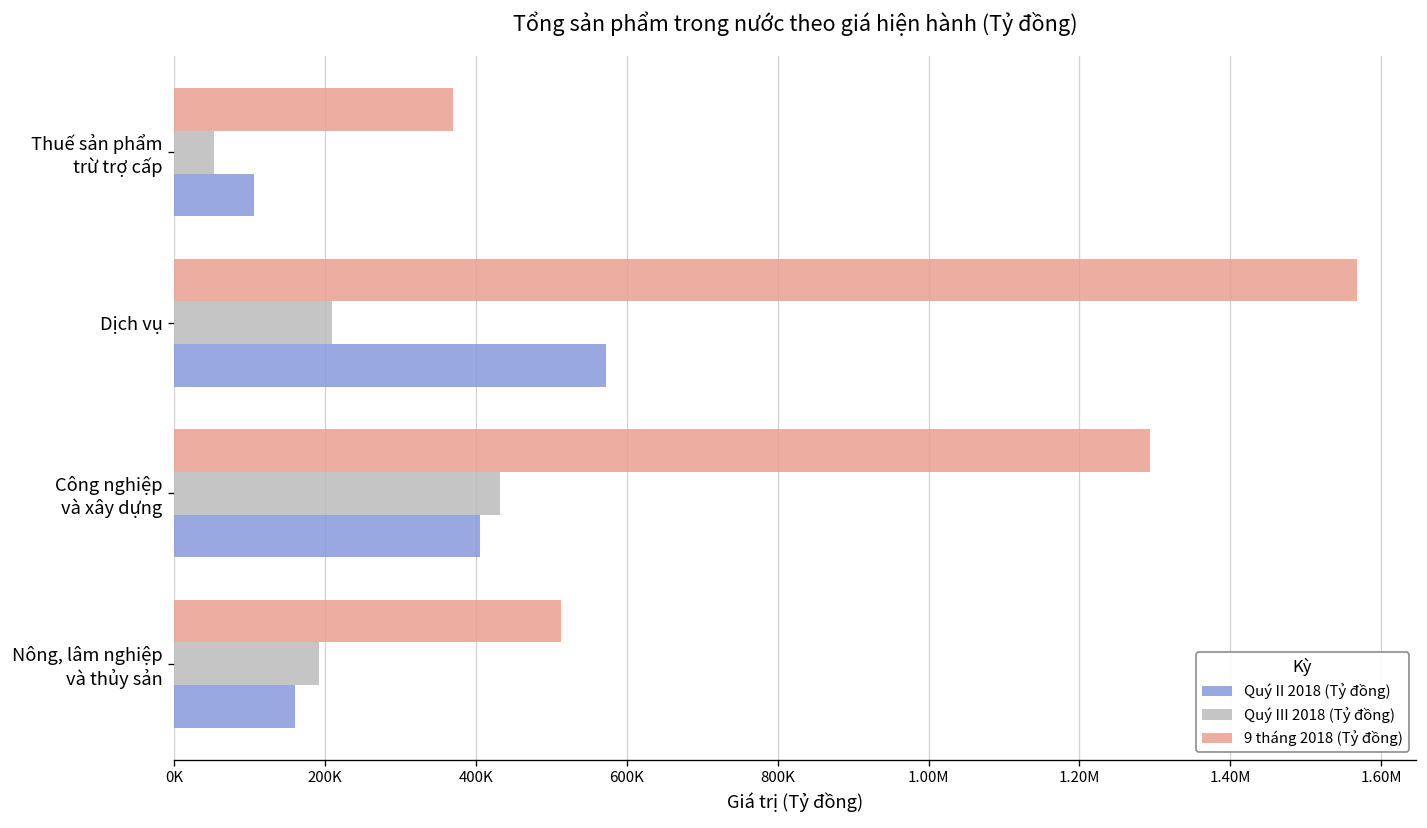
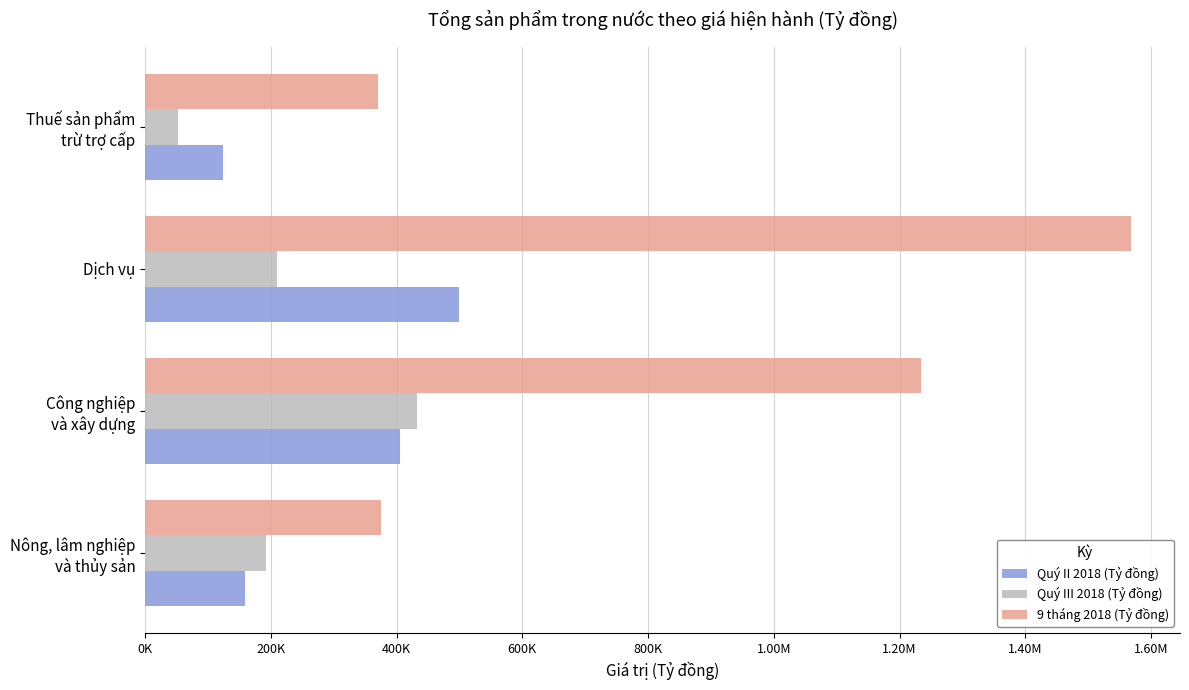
Quý II 2018 (Tỷ đồng), Thuế sản phẩm trừ trợ cấp: 110000 -> 120000
Quý II 2018 (Tỷ đồng), Dịch vụ: 570000 -> 500000
9 tháng 2018 (Tỷ đồng), Công nghiệp và xây dựng: 1290000 -> 1230000
9 tháng 2018 (Tỷ đồng), Nông, lâm nghiệp và thủy sản: 510000 -> 380000
